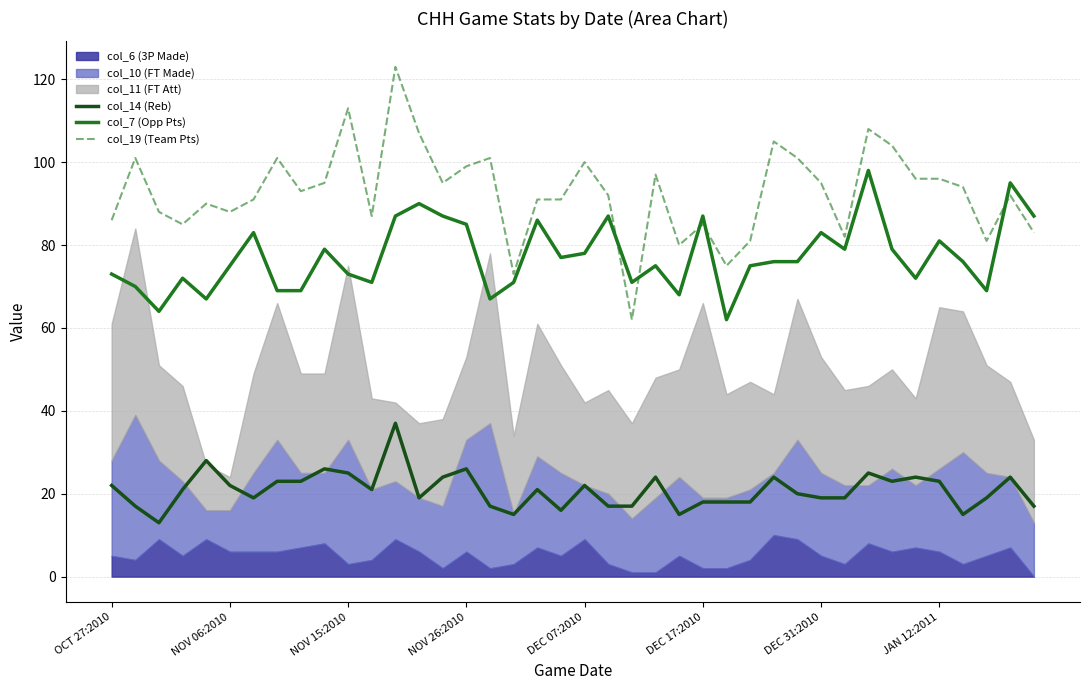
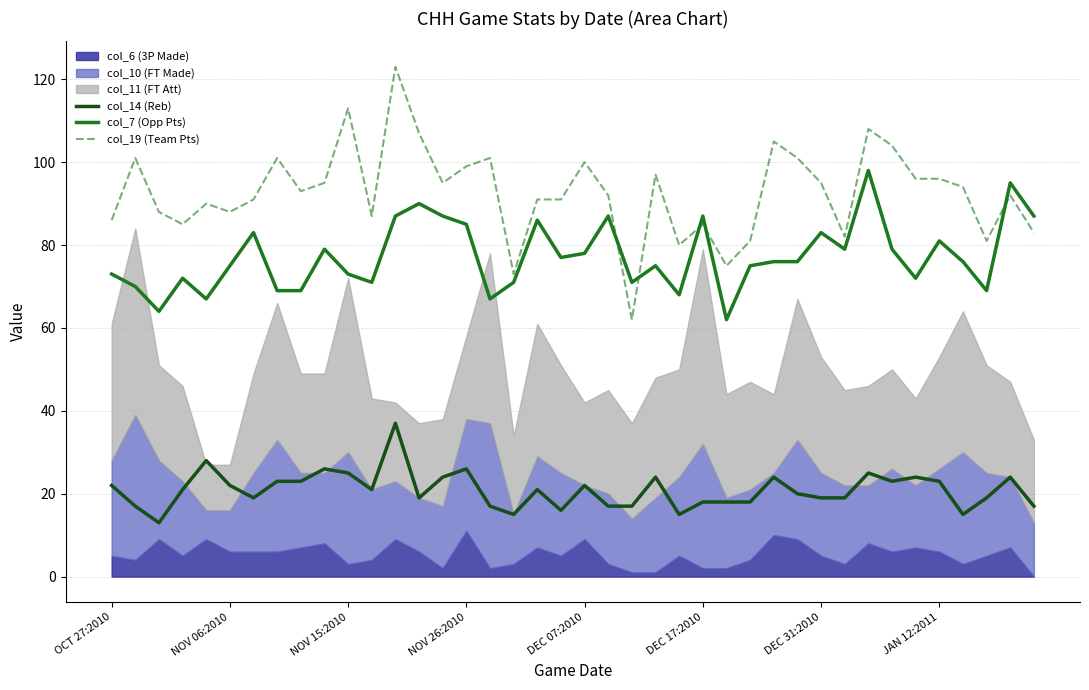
col_11 (FT Att), NOV 06:2010: 8 -> 11
col_10 (FT Made), NOV 15:2010: 30 -> 27
col_6 (3P Made), NOV 26:2010: 6 -> 11
col_10 (FT Made), DEC 17:2010: 17 -> 30
col_11 (FT Att), JAN 12:2011: 39 -> 27
